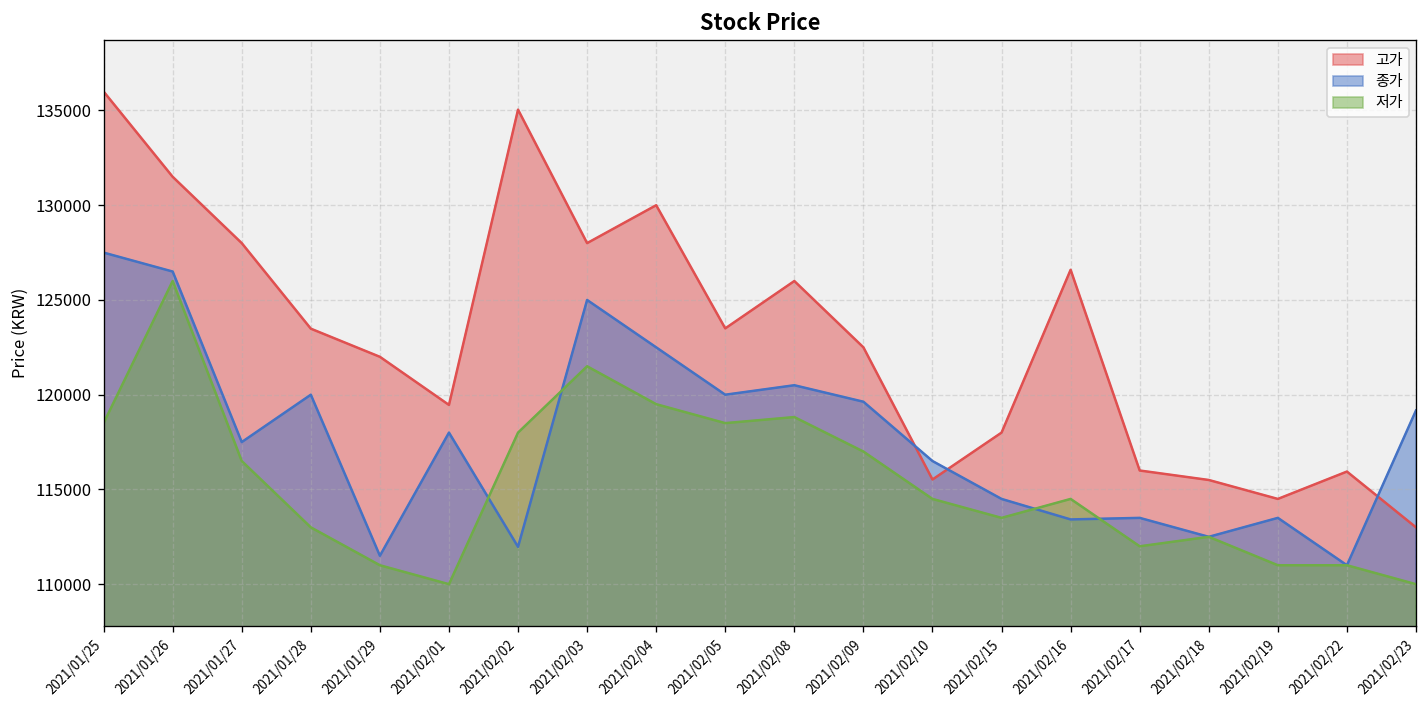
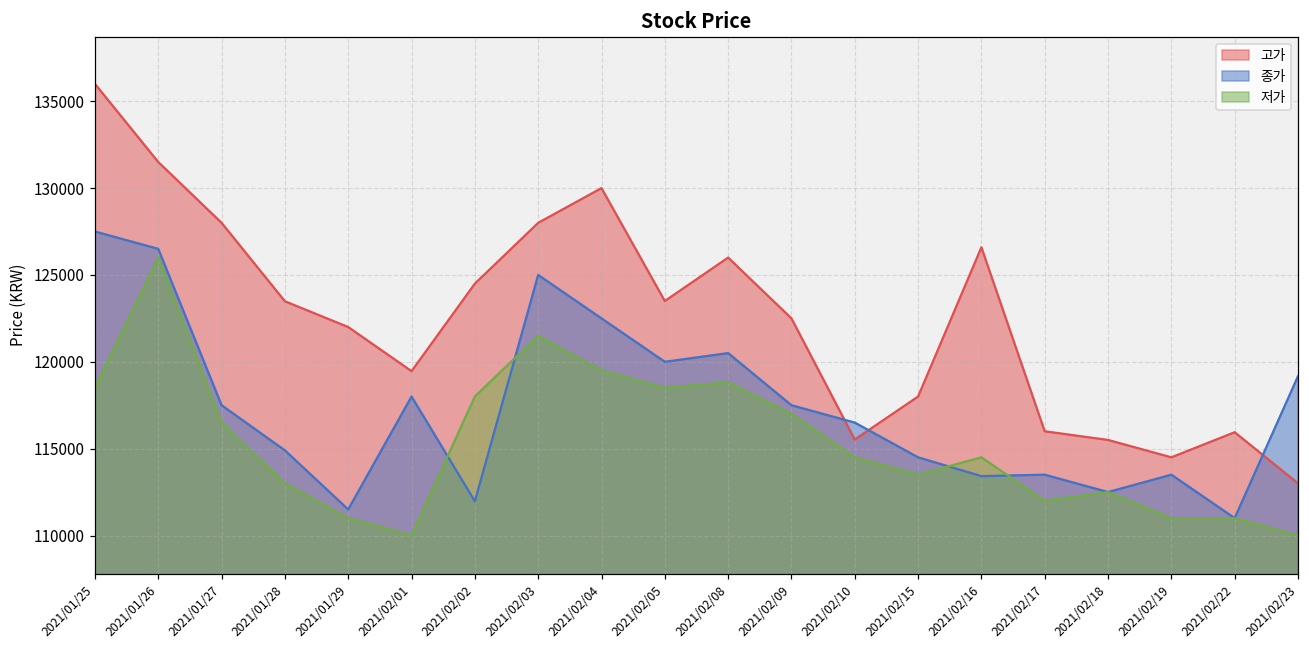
종가, 2021/01/28: 120000 -> 114900
고가, 2021/02/02: 135000 -> 124500
종가, 2021/02/09: 119600 -> 117500
